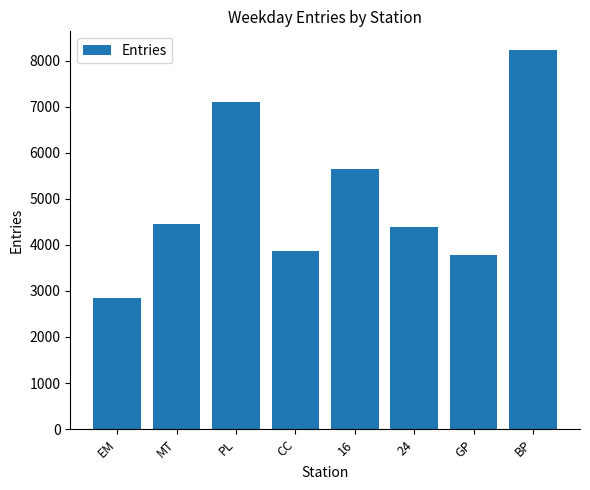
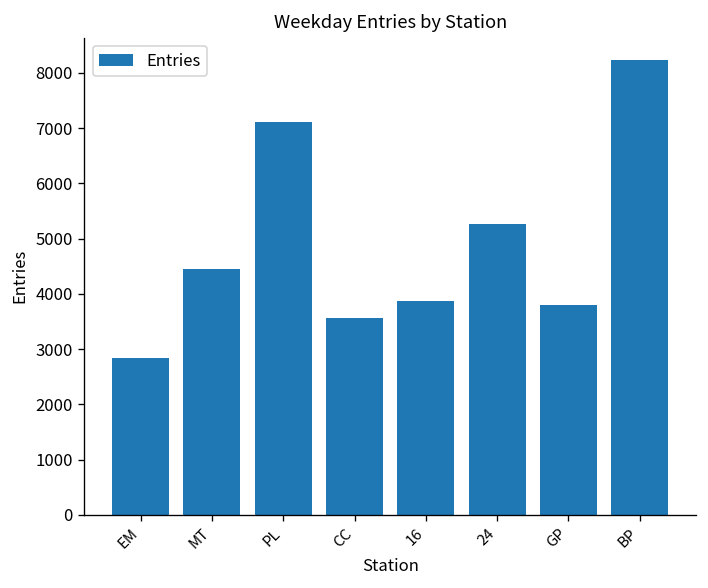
CC: 3900 -> 3600
16: 5700 -> 3900
24: 4400 -> 5300
